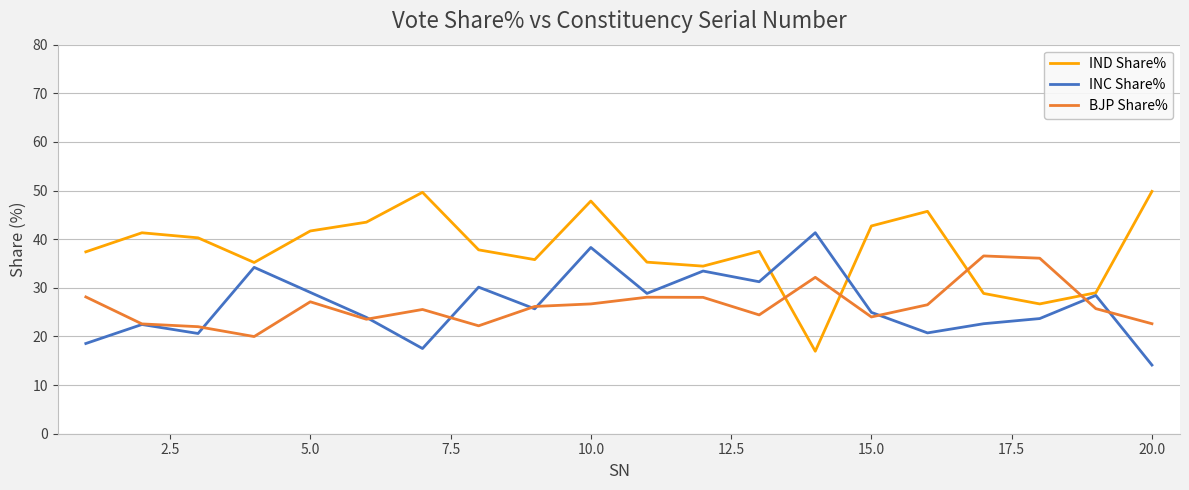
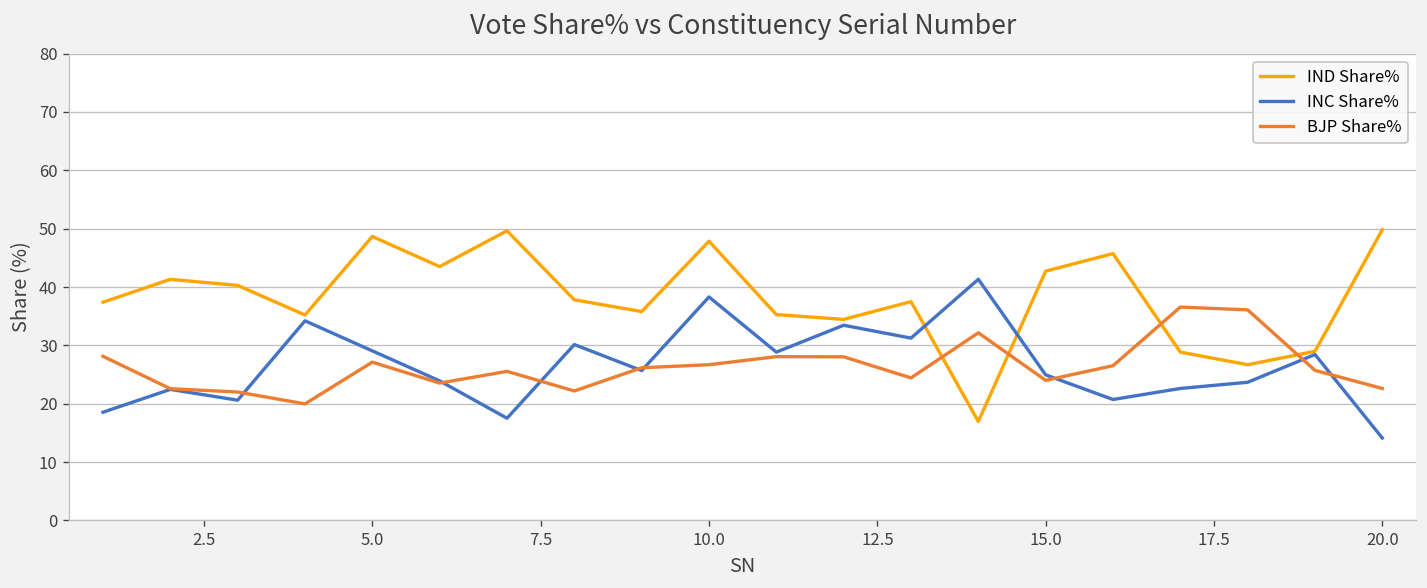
IND Share%, 5.0: 42 -> 49
